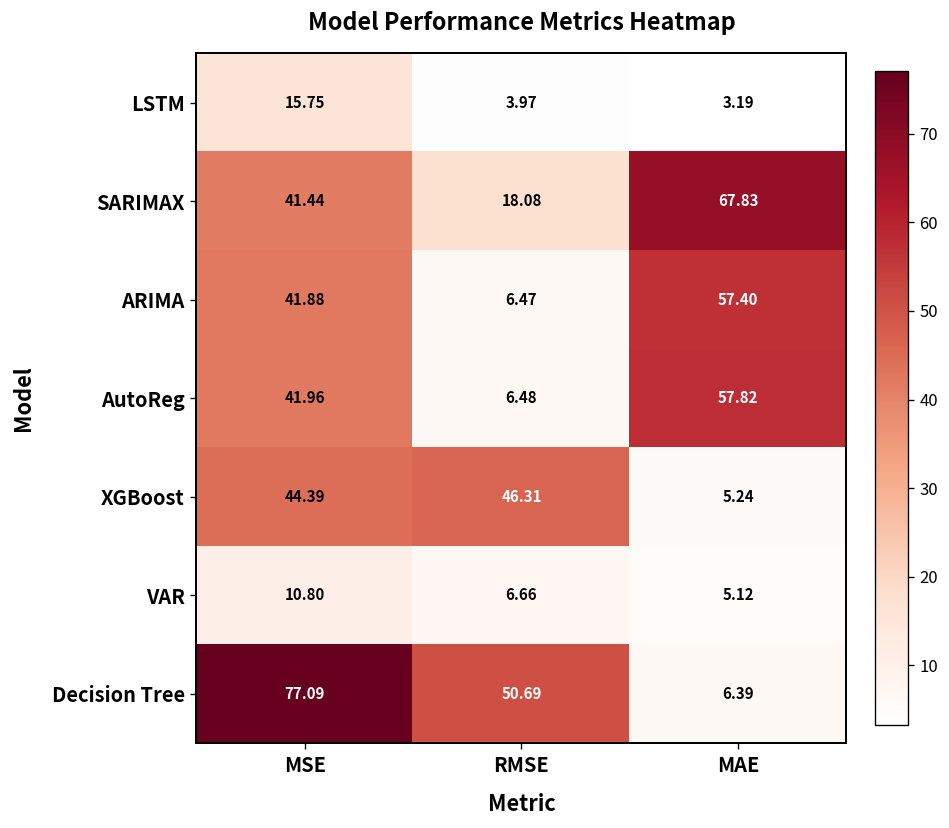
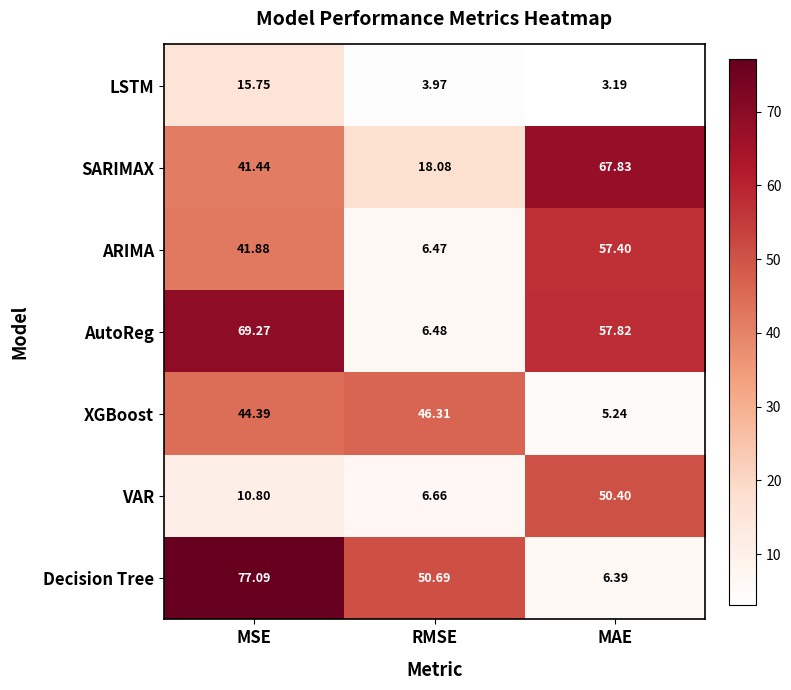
AutoReg, MSE: 41.96 -> 69.27
VAR, MAE: 5.12 -> 50.40
